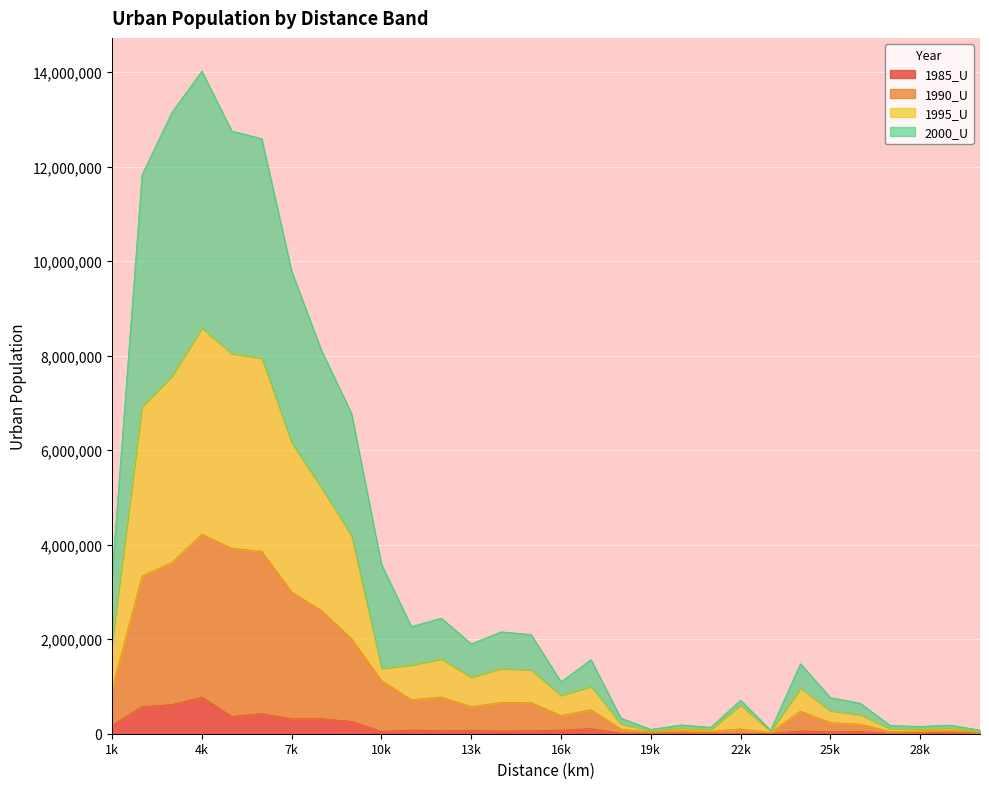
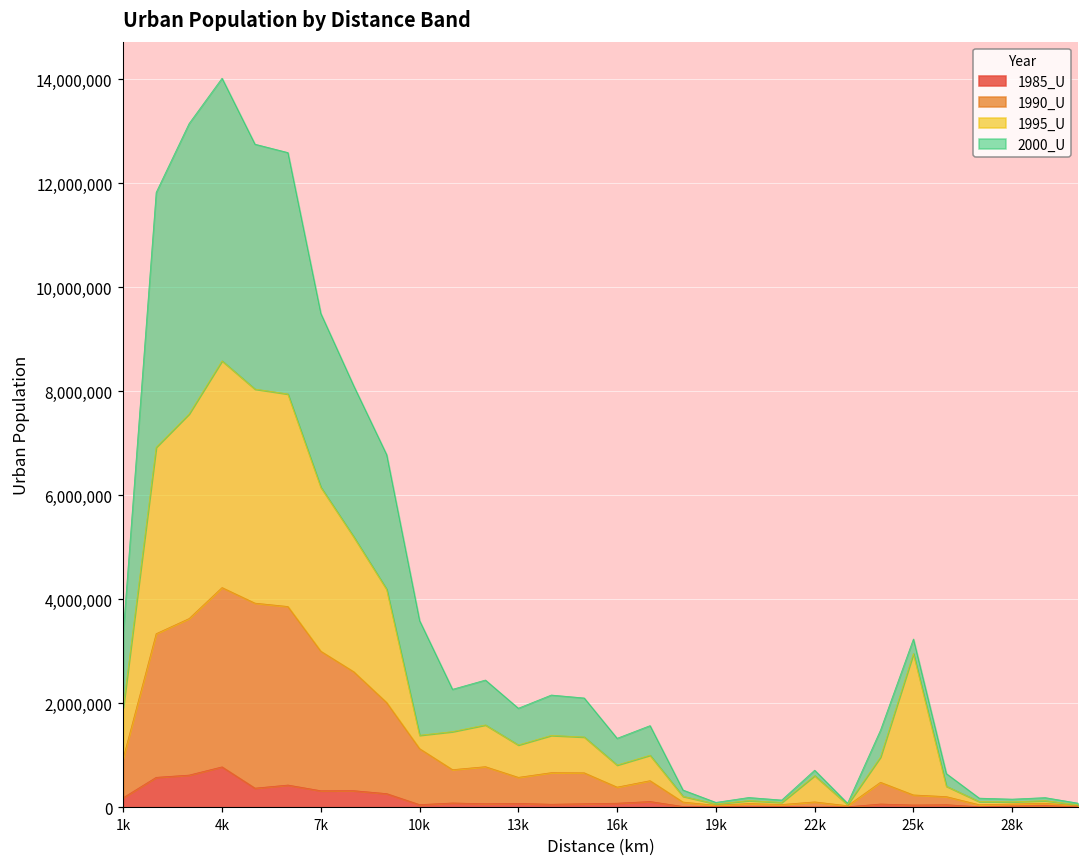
2000_U, 7k: 3,600,000 -> 3,300,000
2000_U, 16k: 300,000 -> 500,000
1995_U, 25k: 300,000 -> 2,700,000
